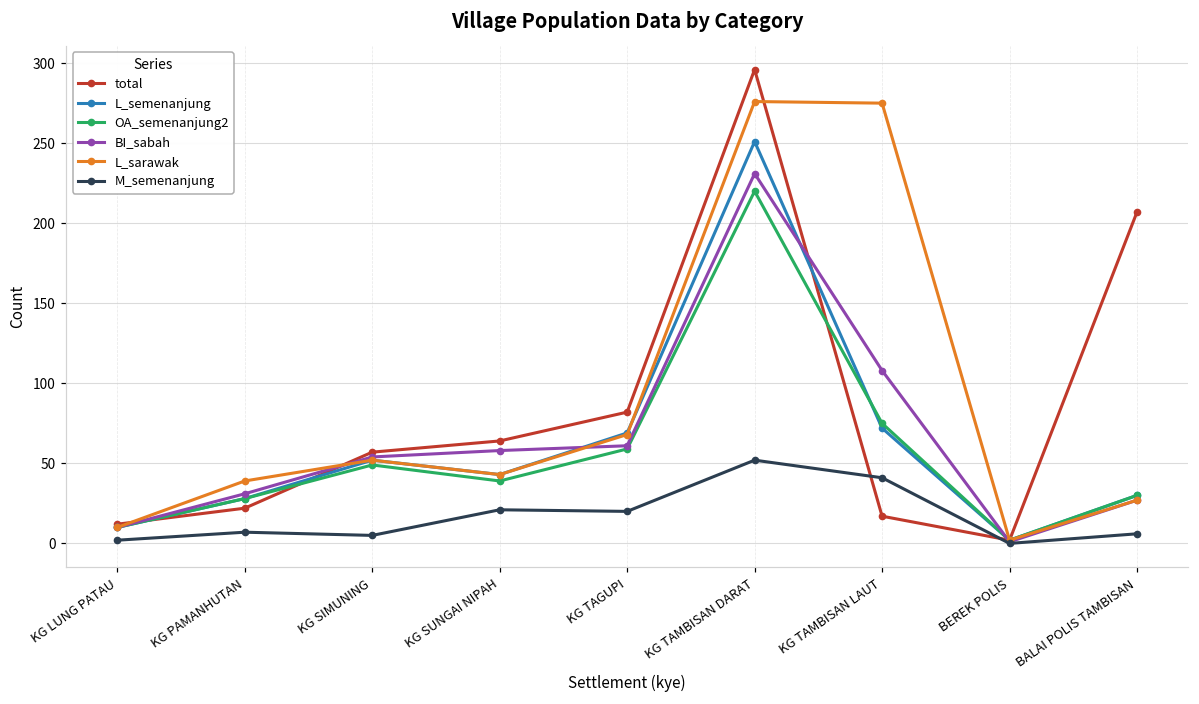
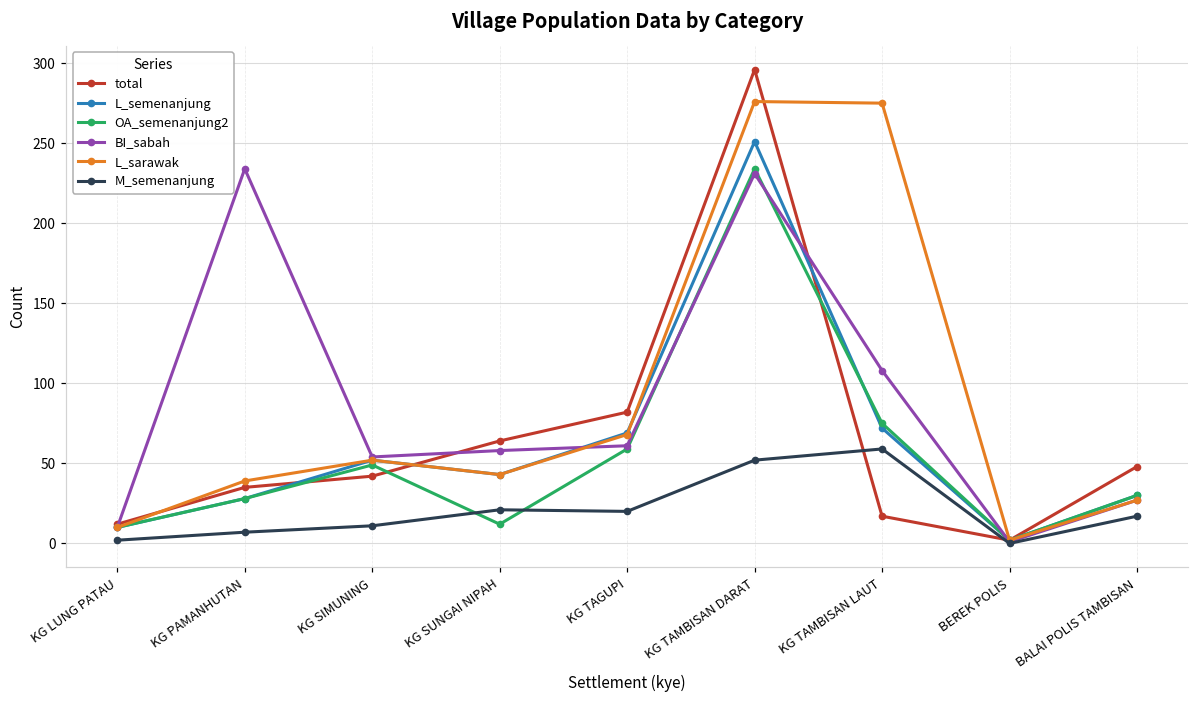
total, KG PAMANHUTAN: 22 -> 35
BI_sabah, KG PAMANHUTAN: 31 -> 234
total, KG SIMUNING: 57 -> 42
M_semenanjung, KG SIMUNING: 5 -> 11
OA_semenanjung2, KG SUNGAI NIPAH: 39 -> 12
OA_semenanjung2, KG TAMBISAN DARAT: 220 -> 234
M_semenanjung, KG TAMBISAN LAUT: 41 -> 59
total, BALAI POLIS TAMBISAN: 207 -> 48
M_semenanjung, BALAI POLIS TAMBISAN: 6 -> 17
